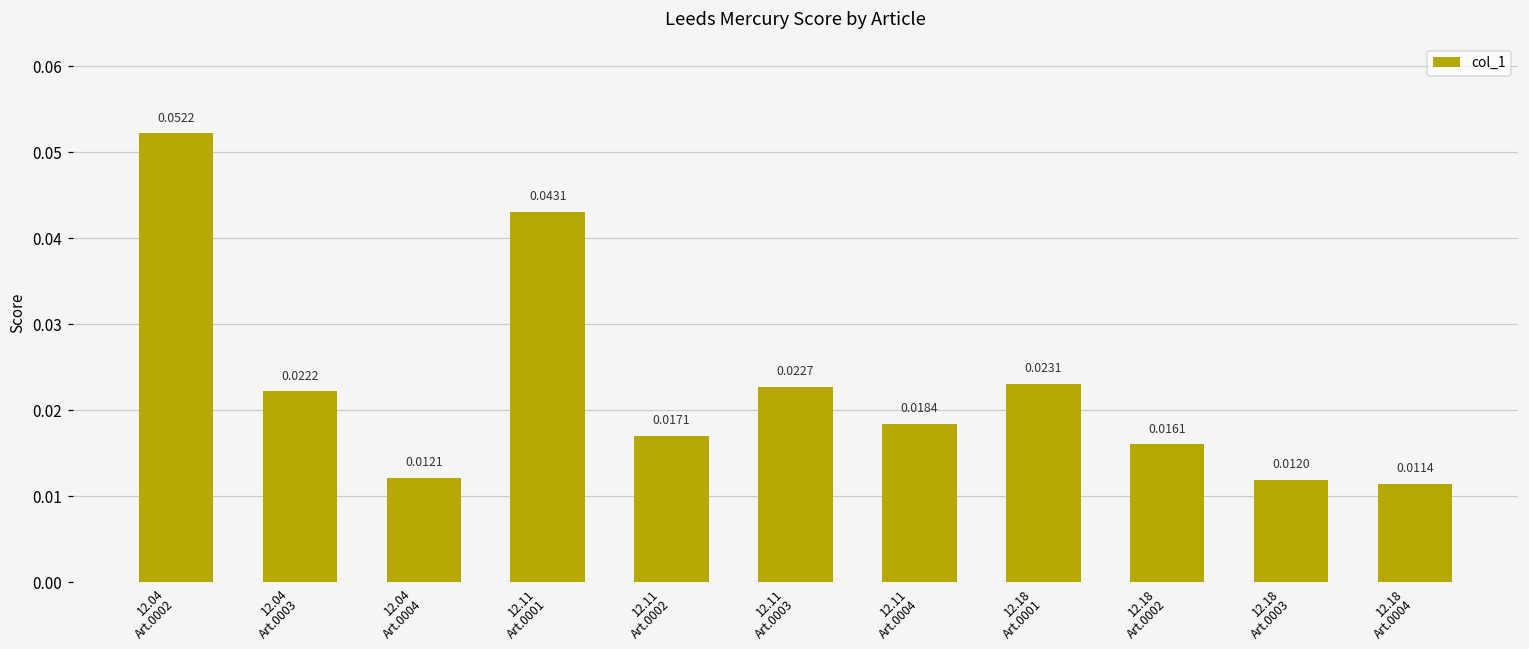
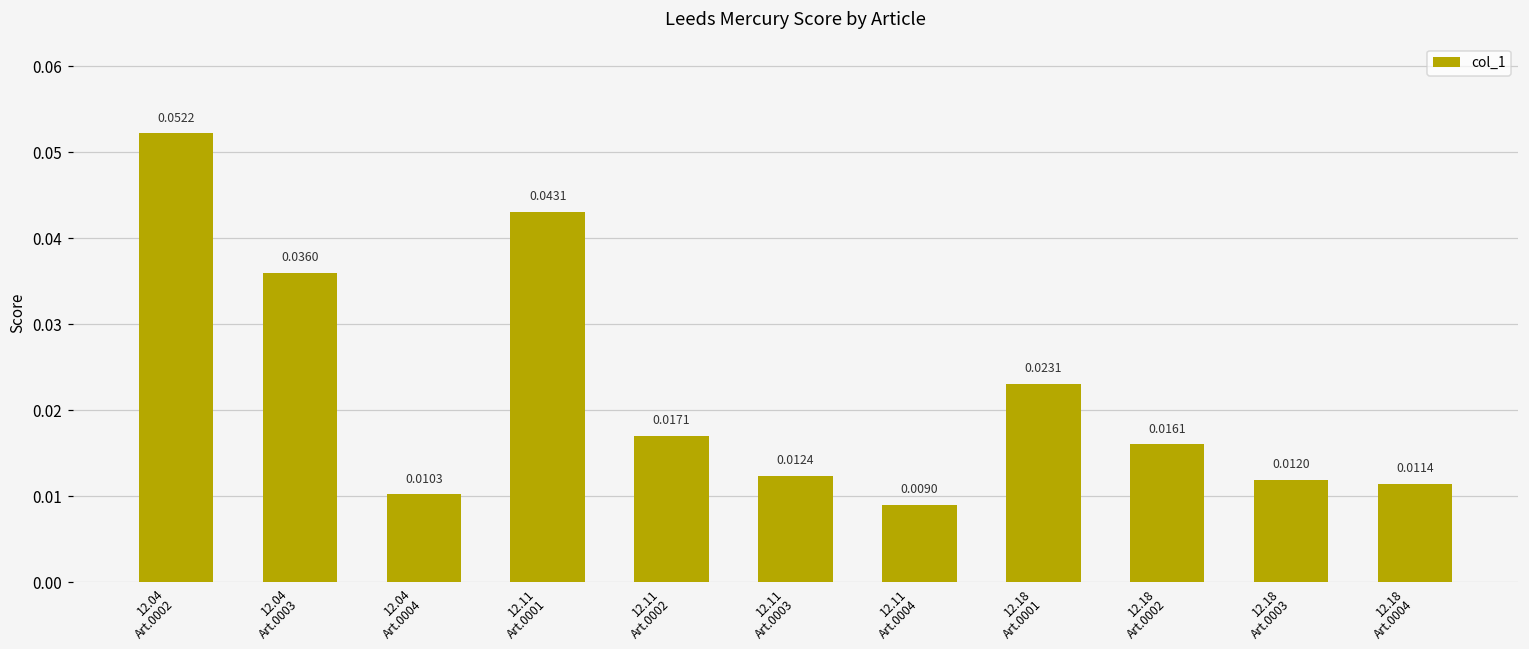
12.04 Art.0003: 0.0222 -> 0.0360
12.04 Art.0004: 0.0121 -> 0.0103
12.11 Art.0003: 0.0227 -> 0.0124
12.11 Art.0004: 0.0184 -> 0.0090
